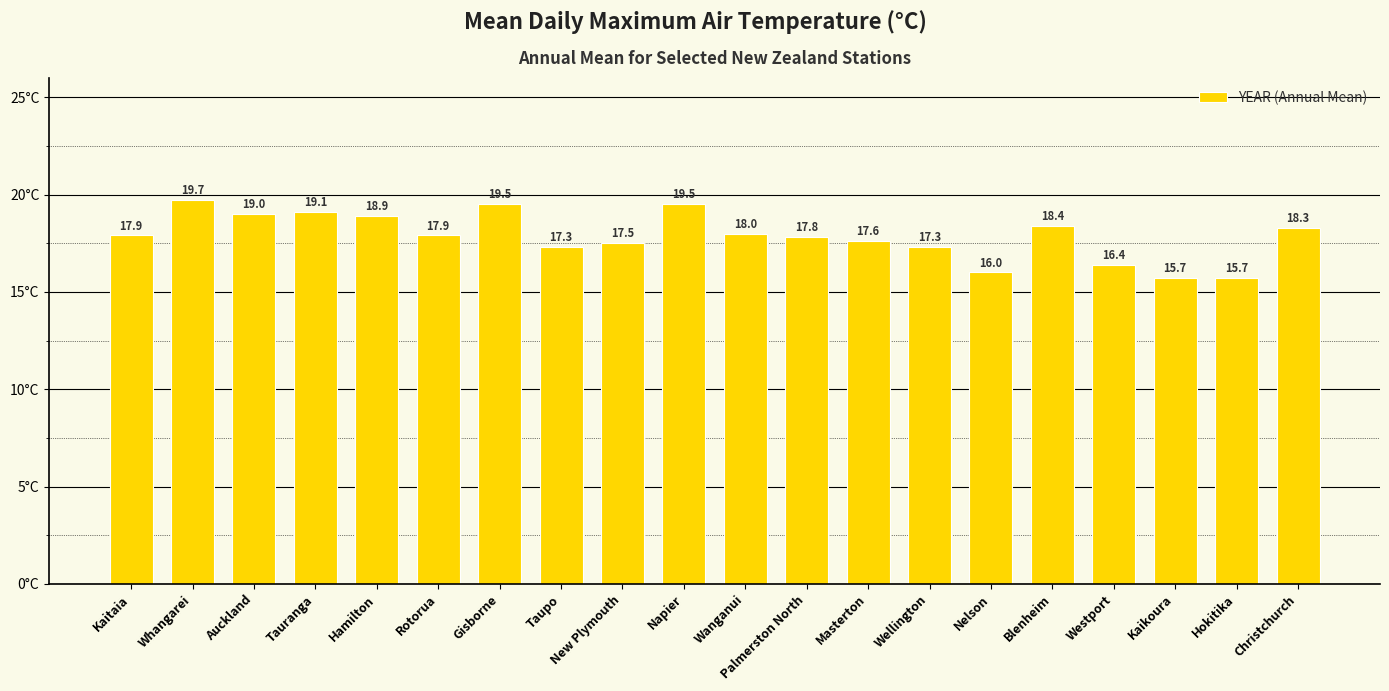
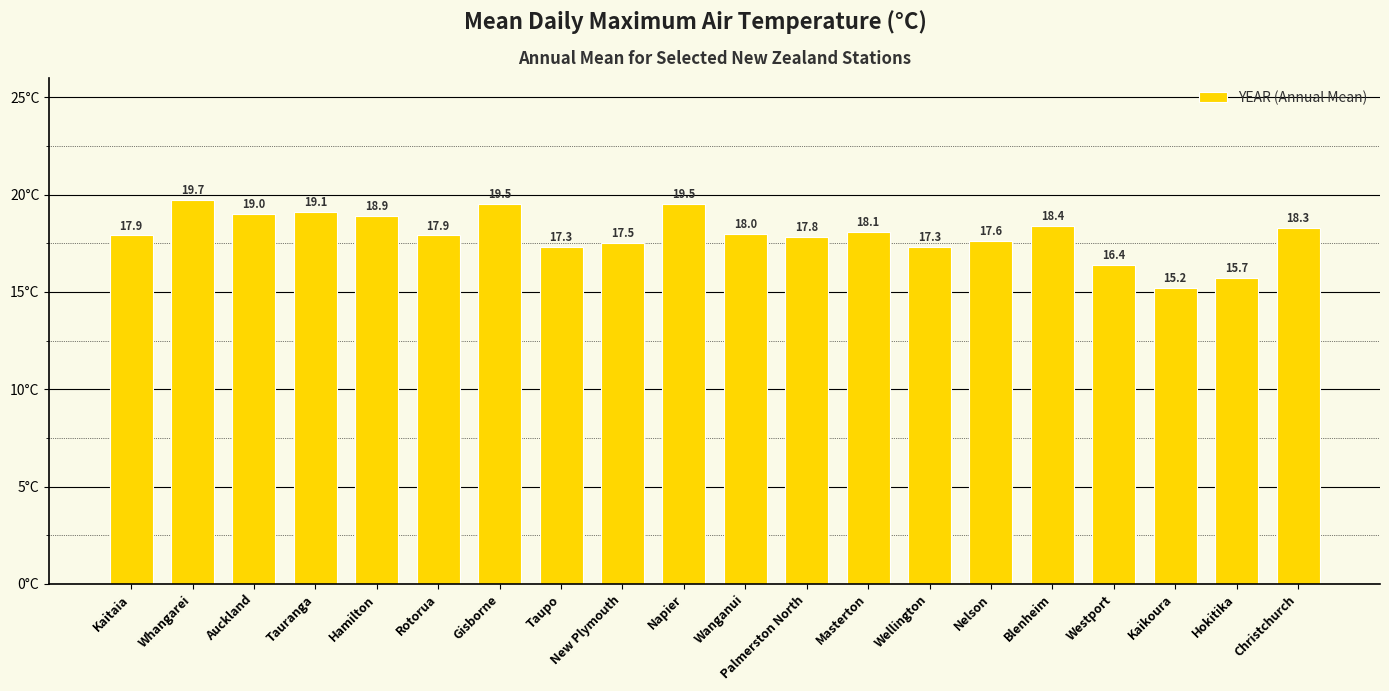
Masterton: 17.6 -> 18.1
Nelson: 16.0 -> 17.6
Kaikoura: 15.7 -> 15.2
